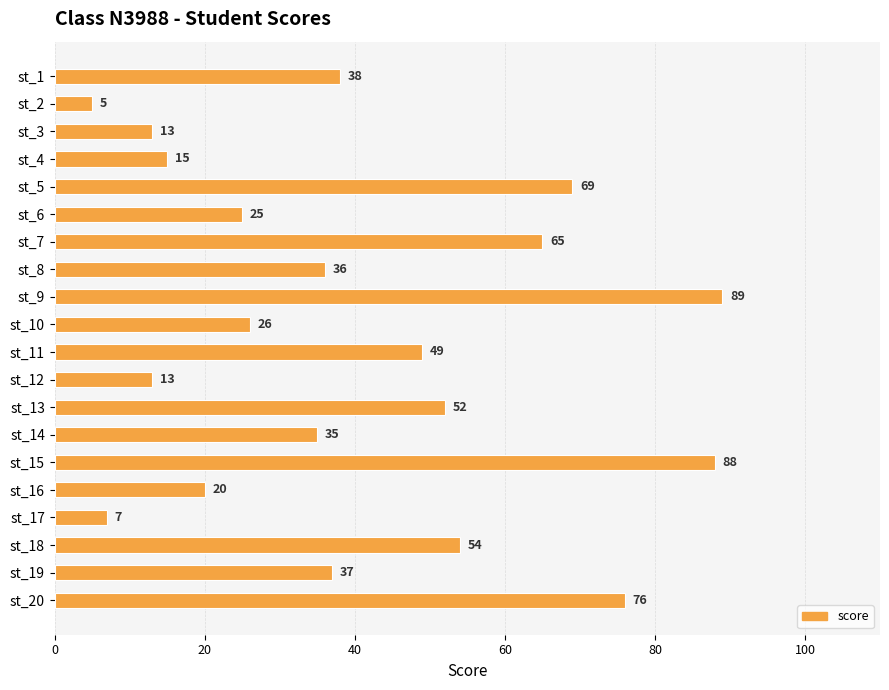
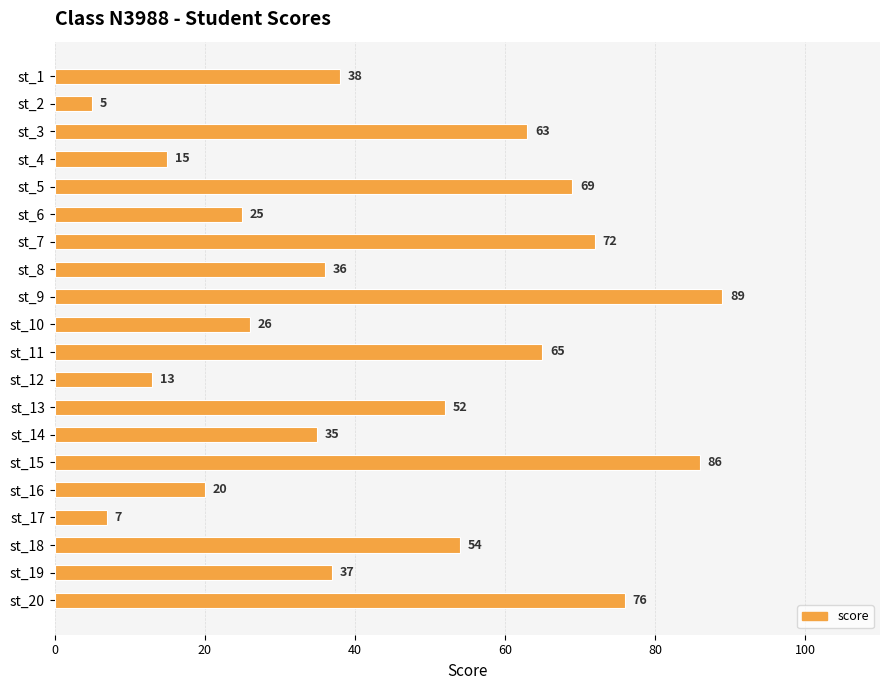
st_3: 13 -> 63
st_7: 65 -> 72
st_11: 49 -> 65
st_15: 88 -> 86
